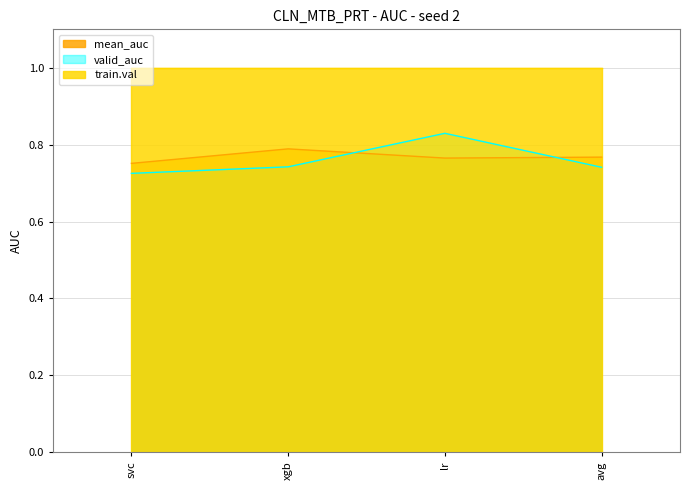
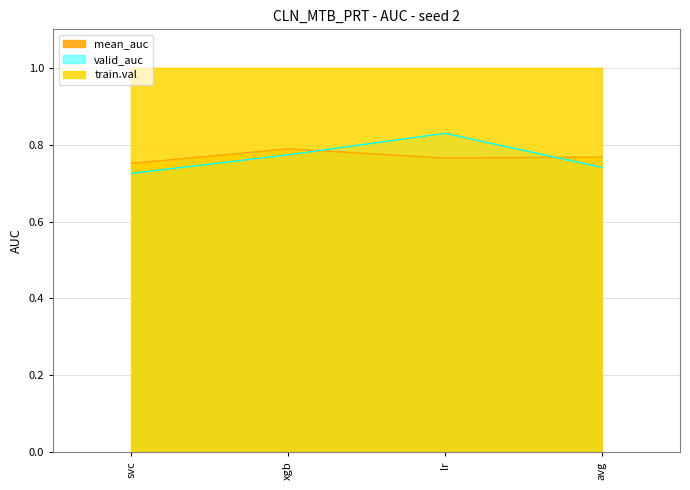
valid_auc, xgb: 0.74 -> 0.77
